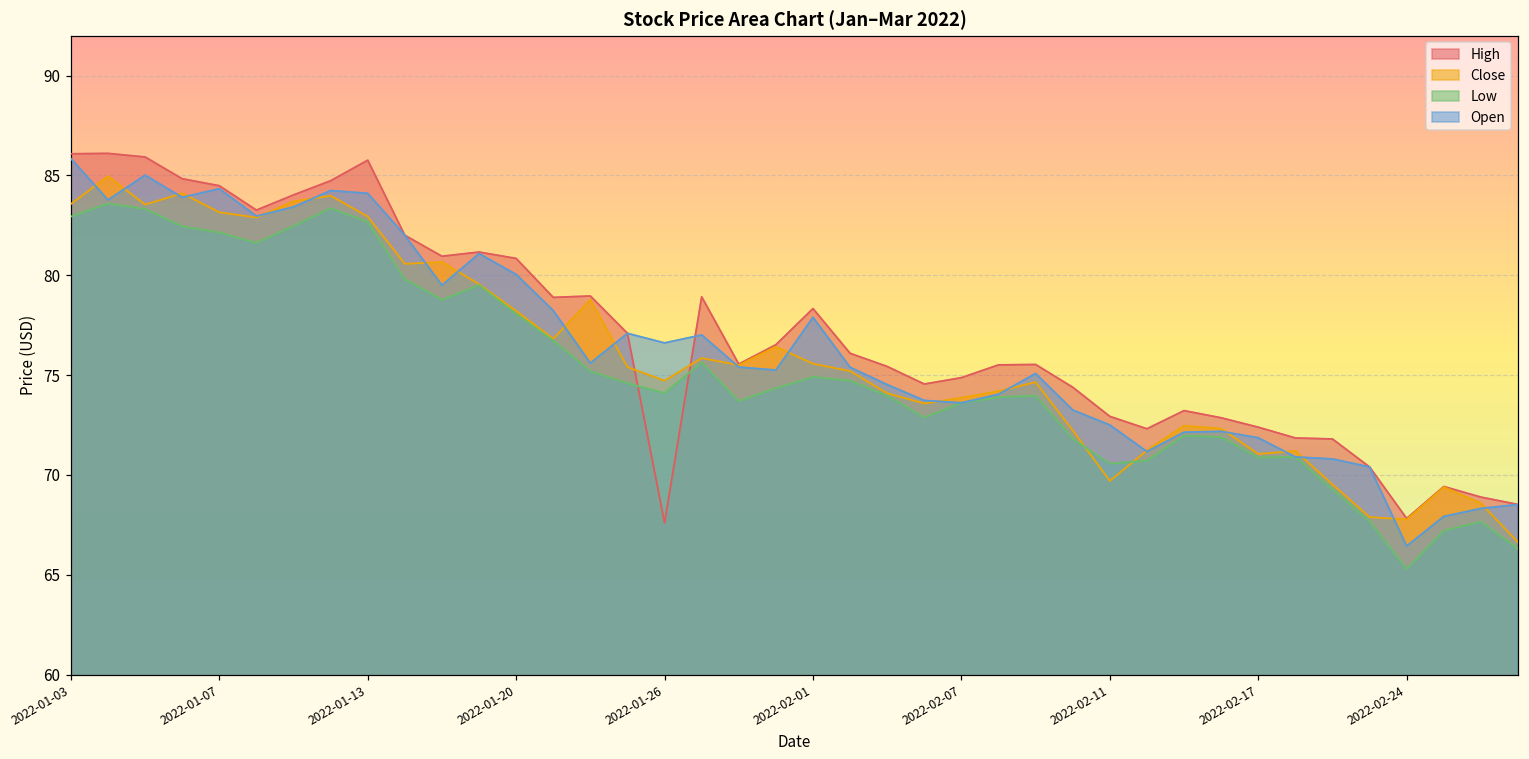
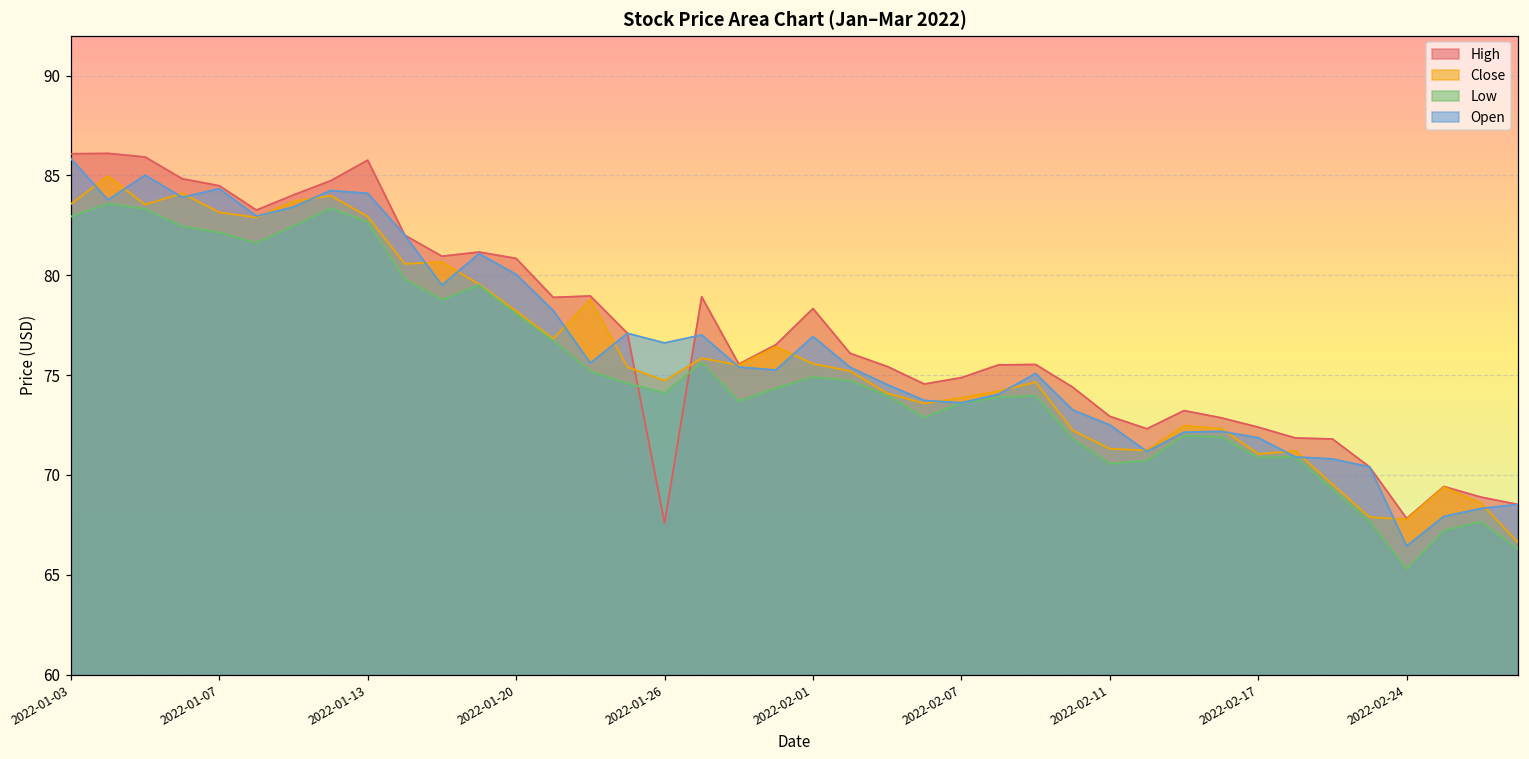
Open, 2022-02-01: 77.9 -> 76.9
Close, 2022-02-11: 69.7 -> 71.3
